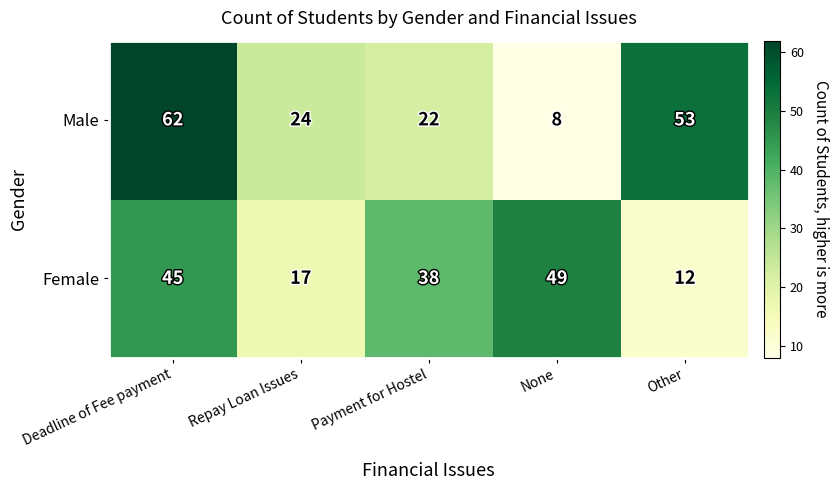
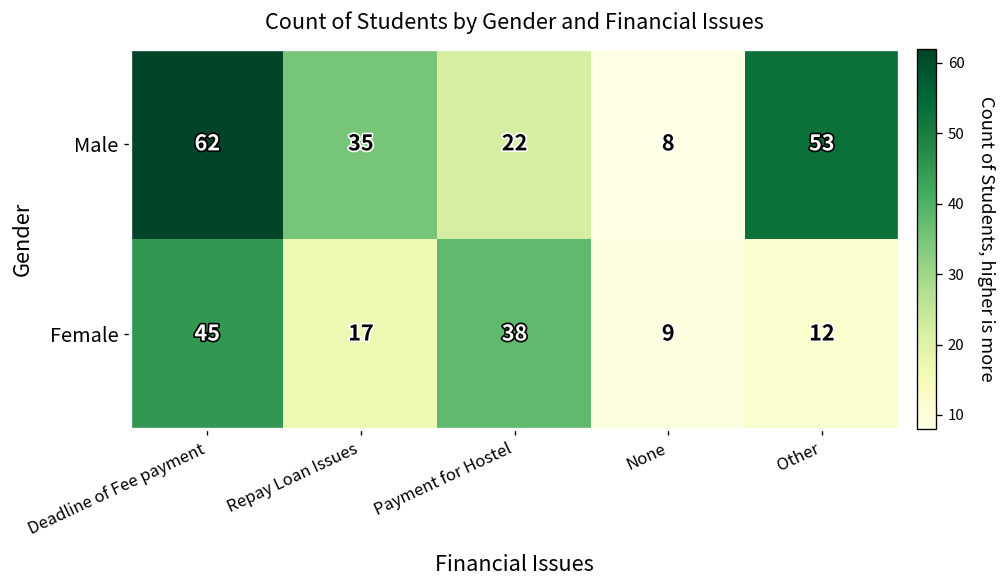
Male, Repay Loan Issues: 24 -> 35
Female, None: 49 -> 9
